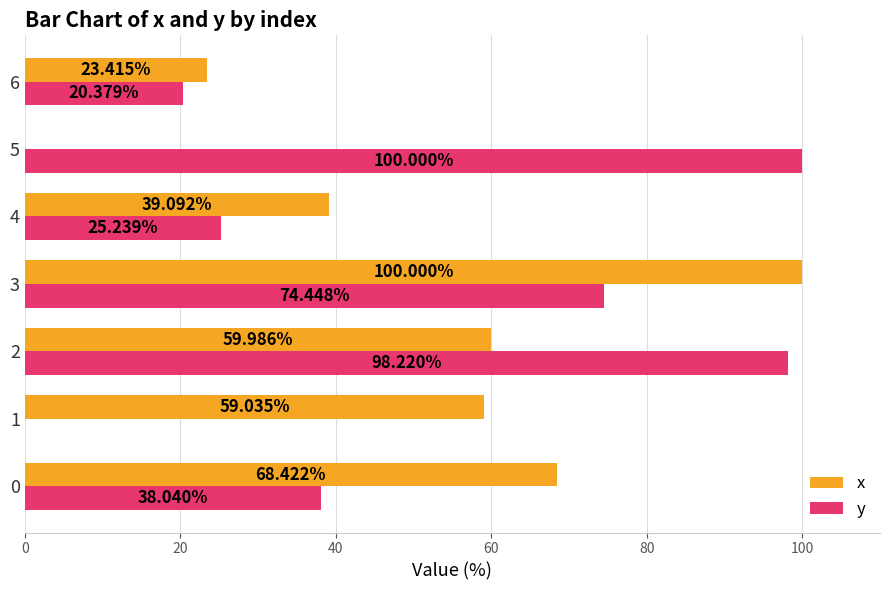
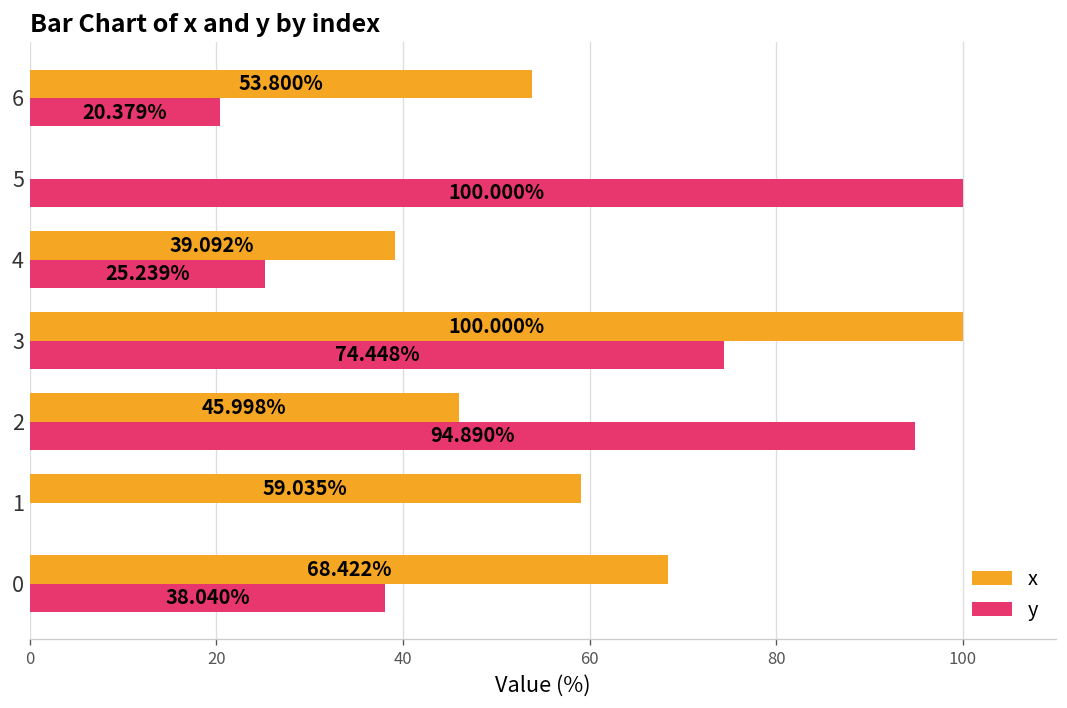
x, 6: 23.415% -> 53.800%
x, 2: 59.986% -> 45.998%
y, 2: 98.220% -> 94.890%
